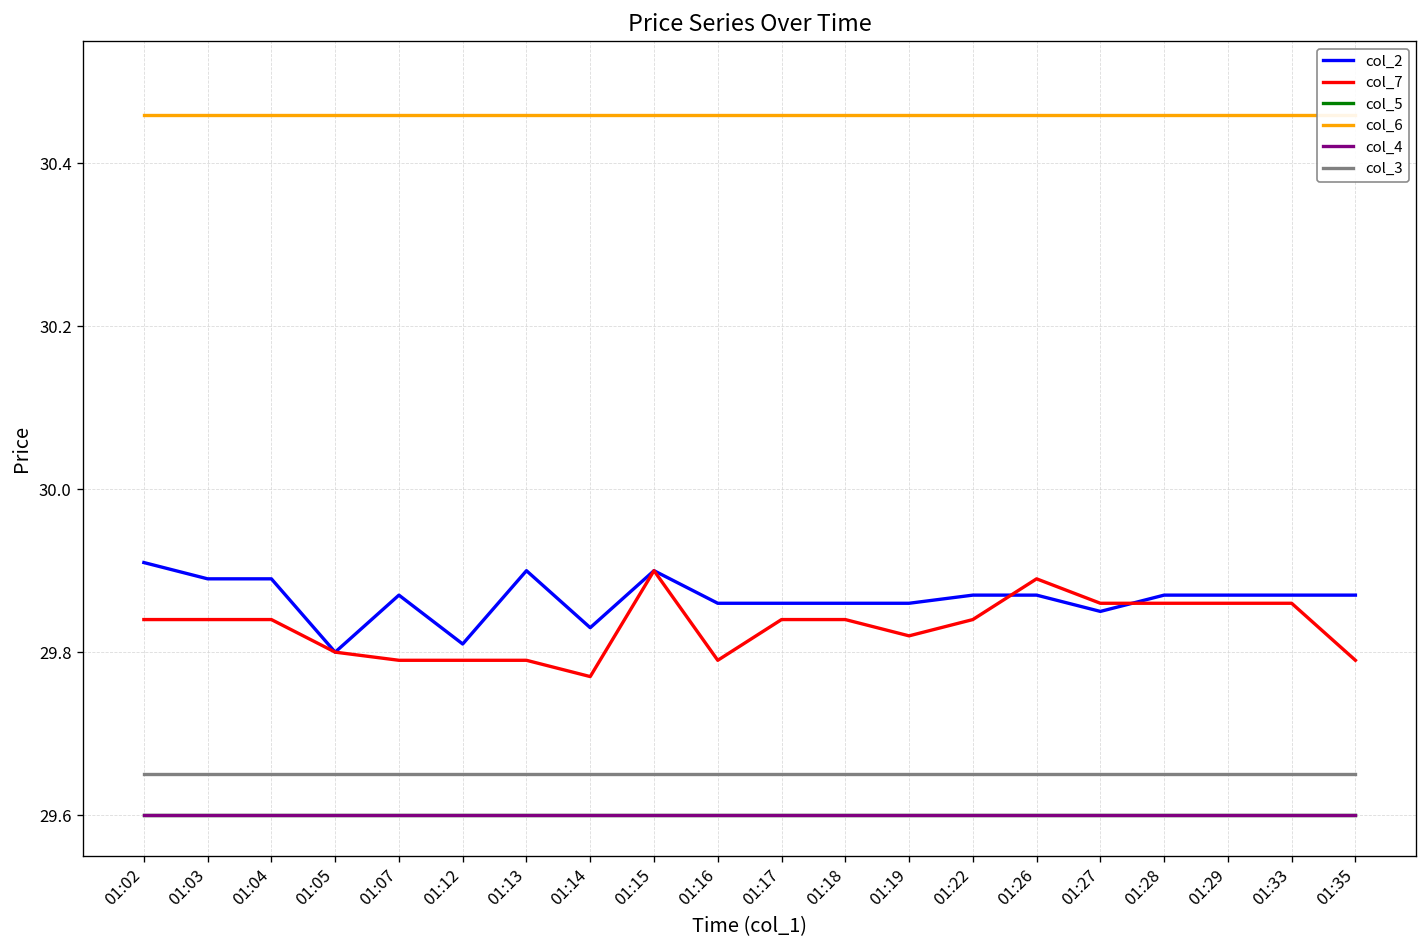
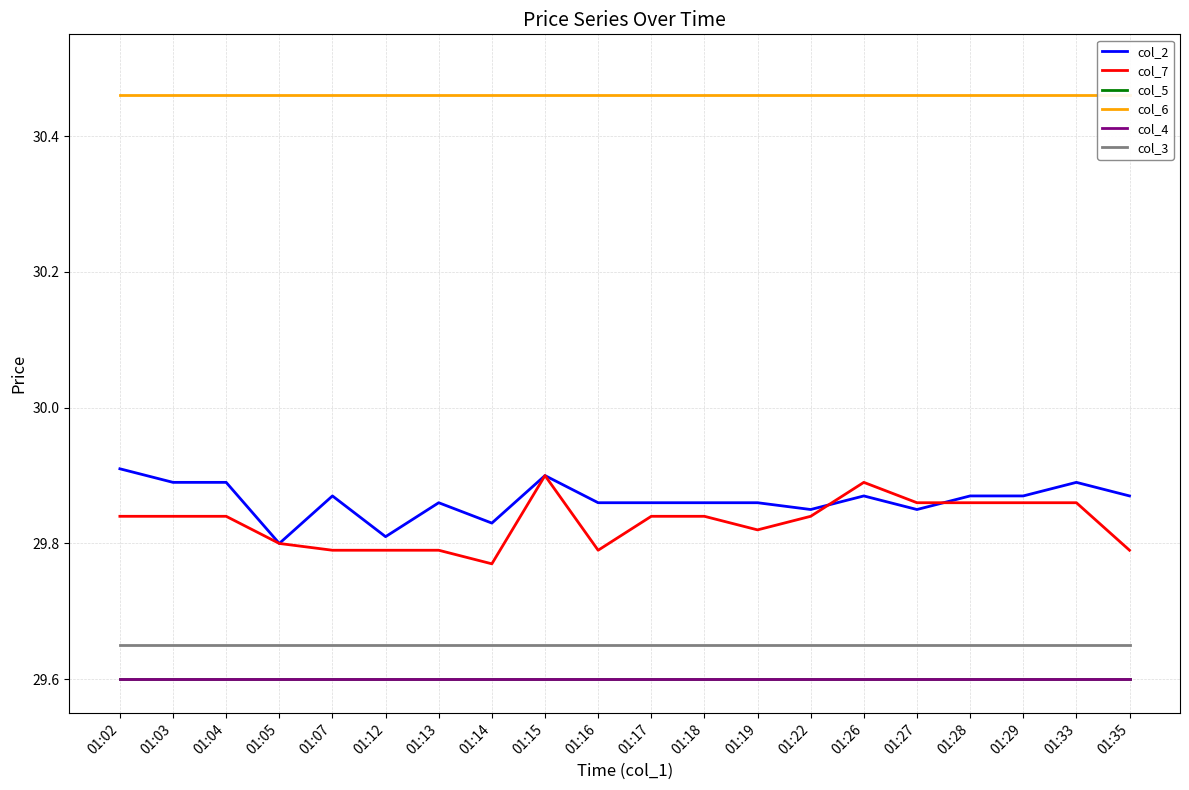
col_2, 01:13: 29.90 -> 29.86
col_2, 01:22: 29.87 -> 29.85
col_2, 01:33: 29.87 -> 29.89
